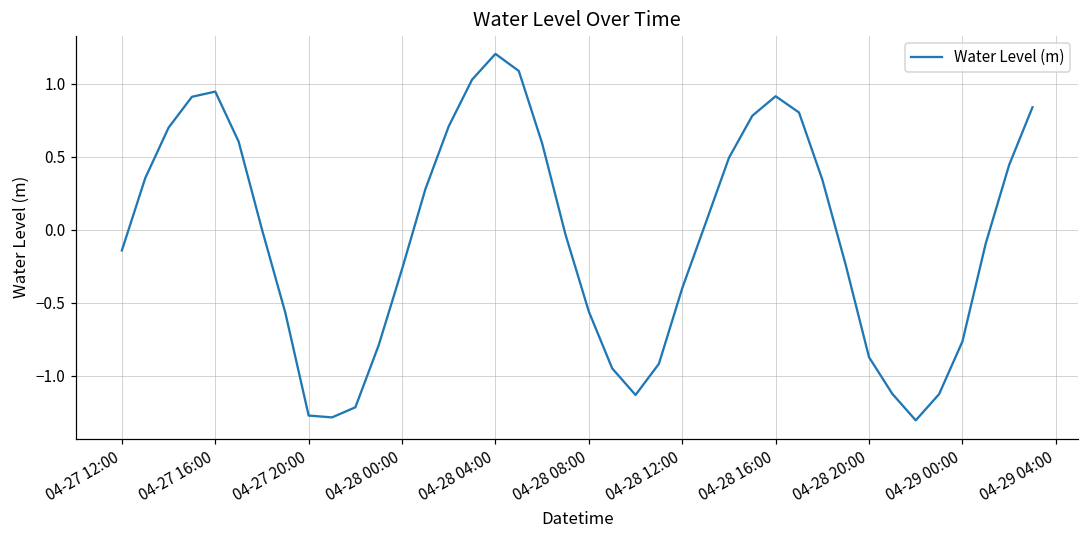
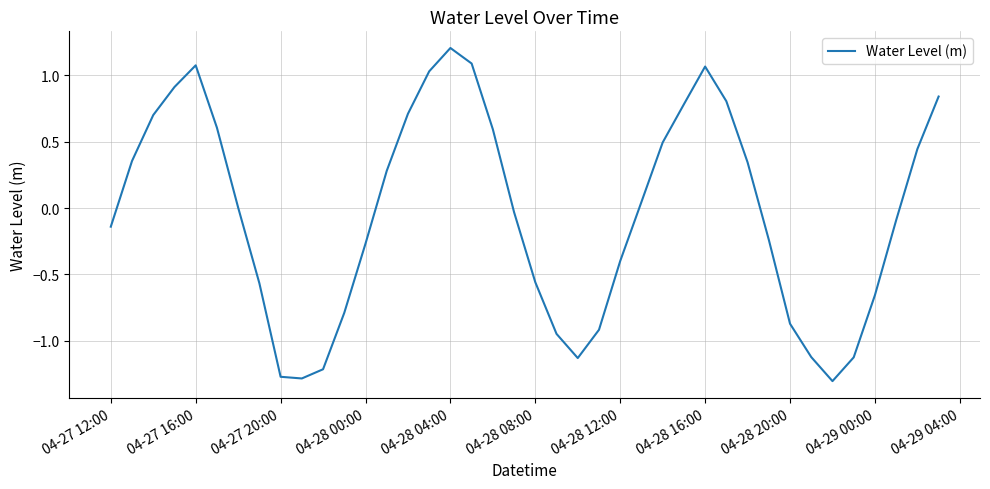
04-27 16:00: 0.95 -> 1.07
04-28 16:00: 0.92 -> 1.07
04-29 00:00: -0.76 -> -0.66
